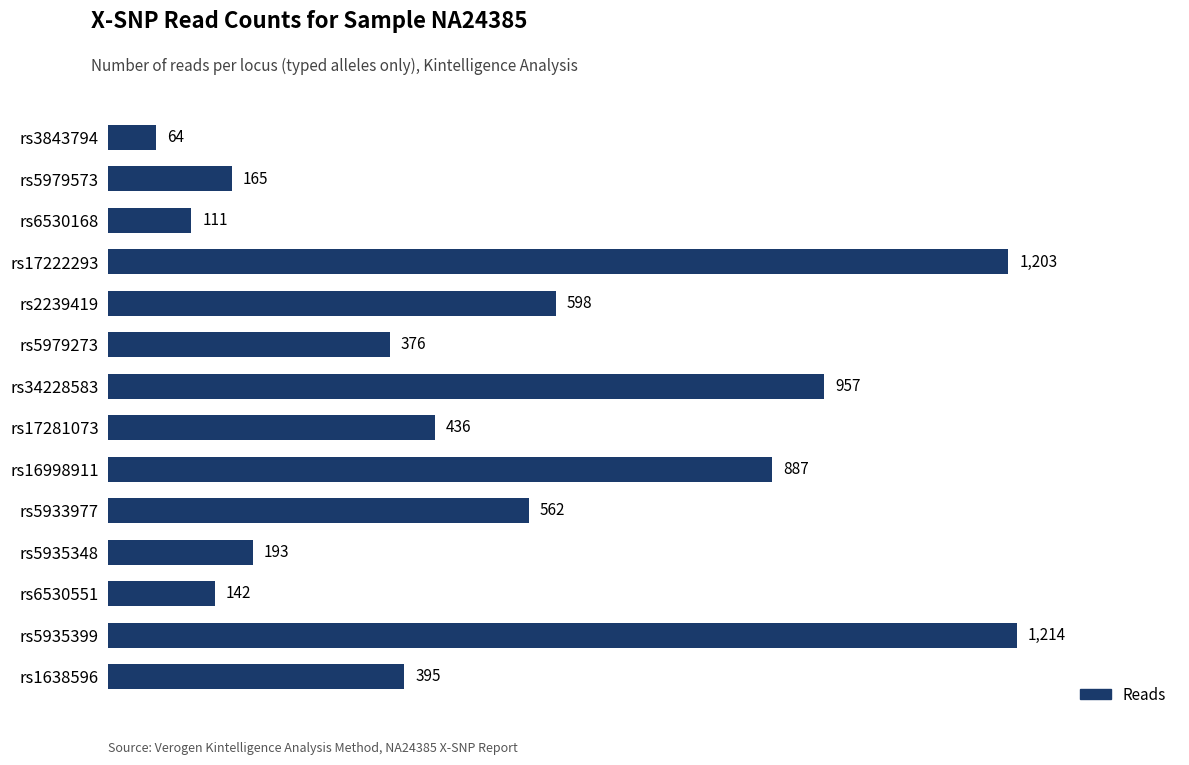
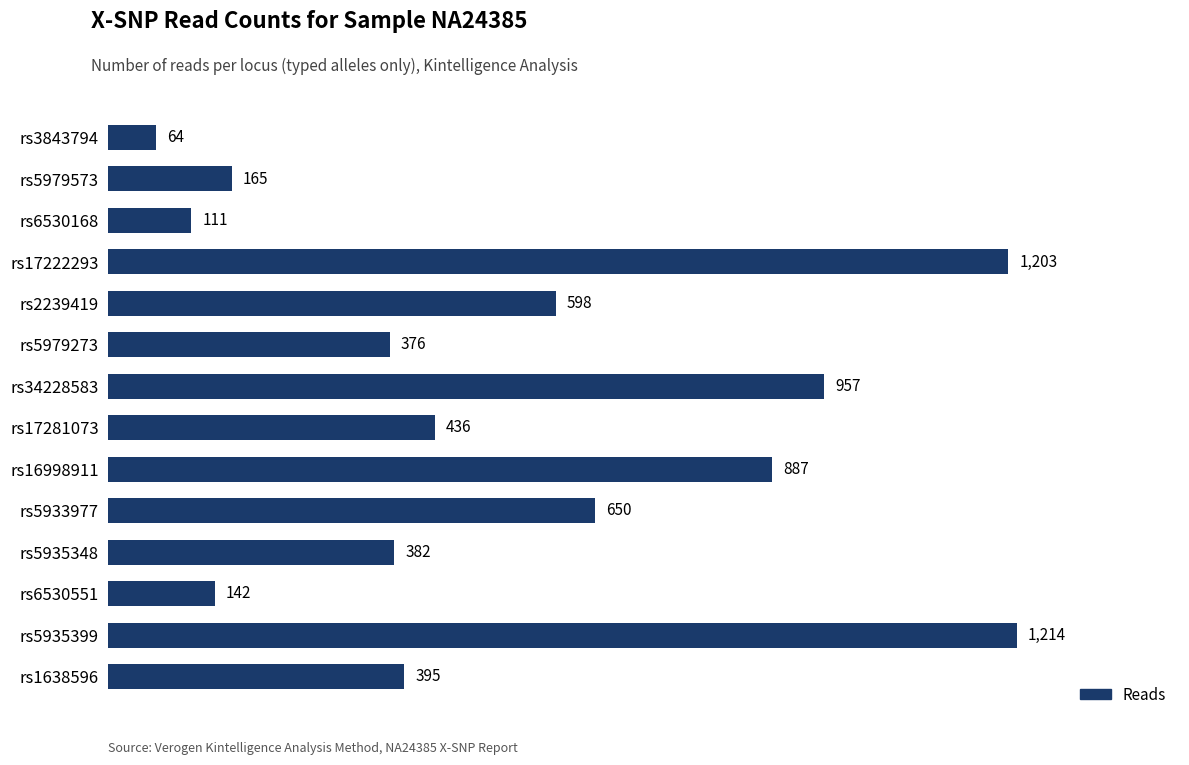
rs5933977: 562 -> 650
rs5935348: 193 -> 382
